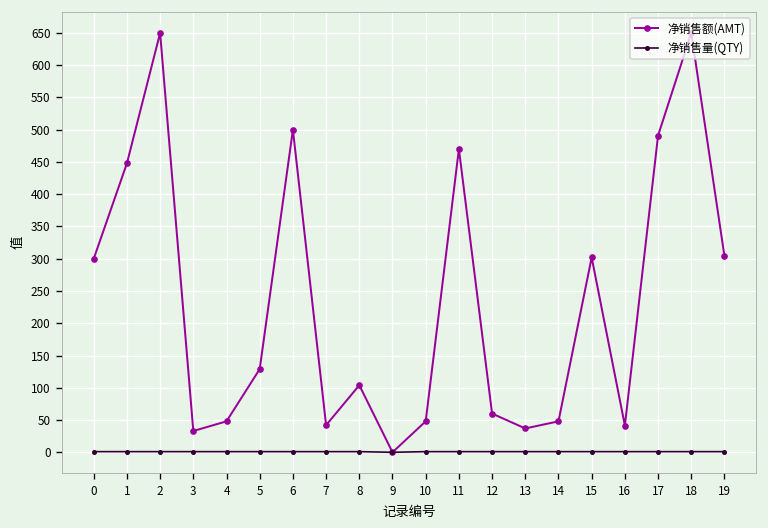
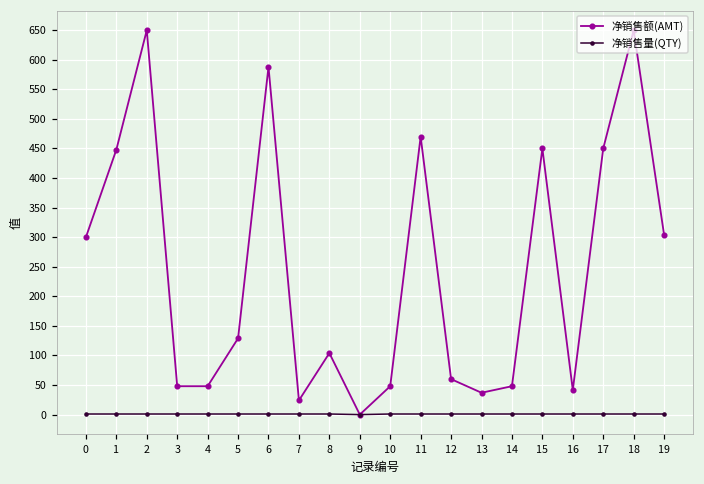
净销售额(AMT), 3: 30 -> 50
净销售额(AMT), 6: 500 -> 590
净销售额(AMT), 7: 40 -> 20
净销售额(AMT), 15: 300 -> 450
净销售额(AMT), 17: 490 -> 450
